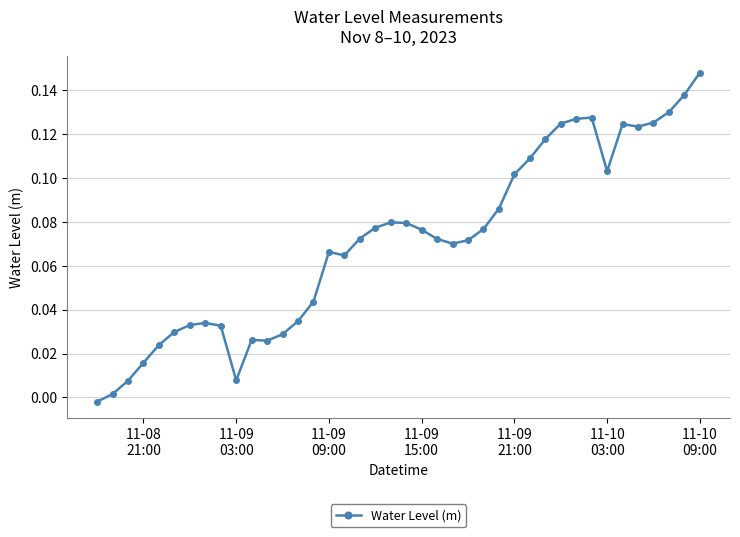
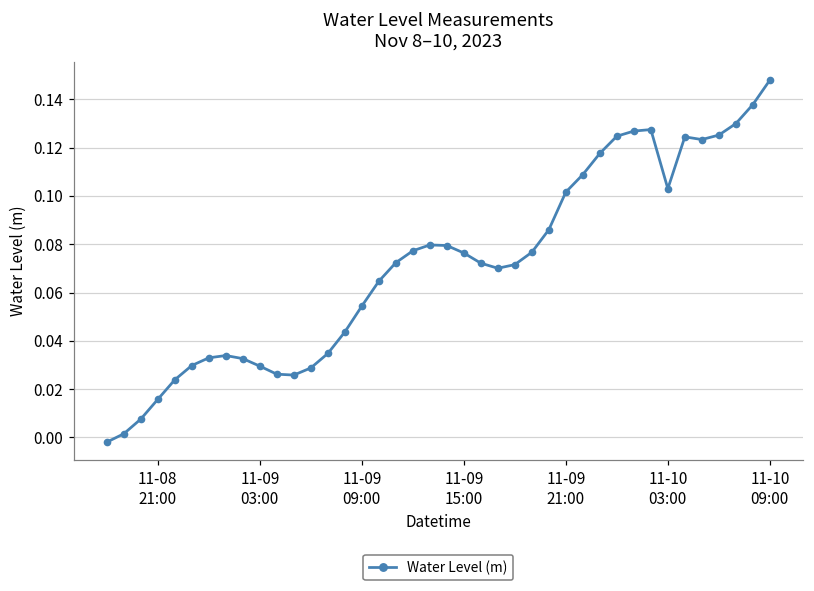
11-09 03:00: 0.008 -> 0.030
11-09 09:00: 0.066 -> 0.054
